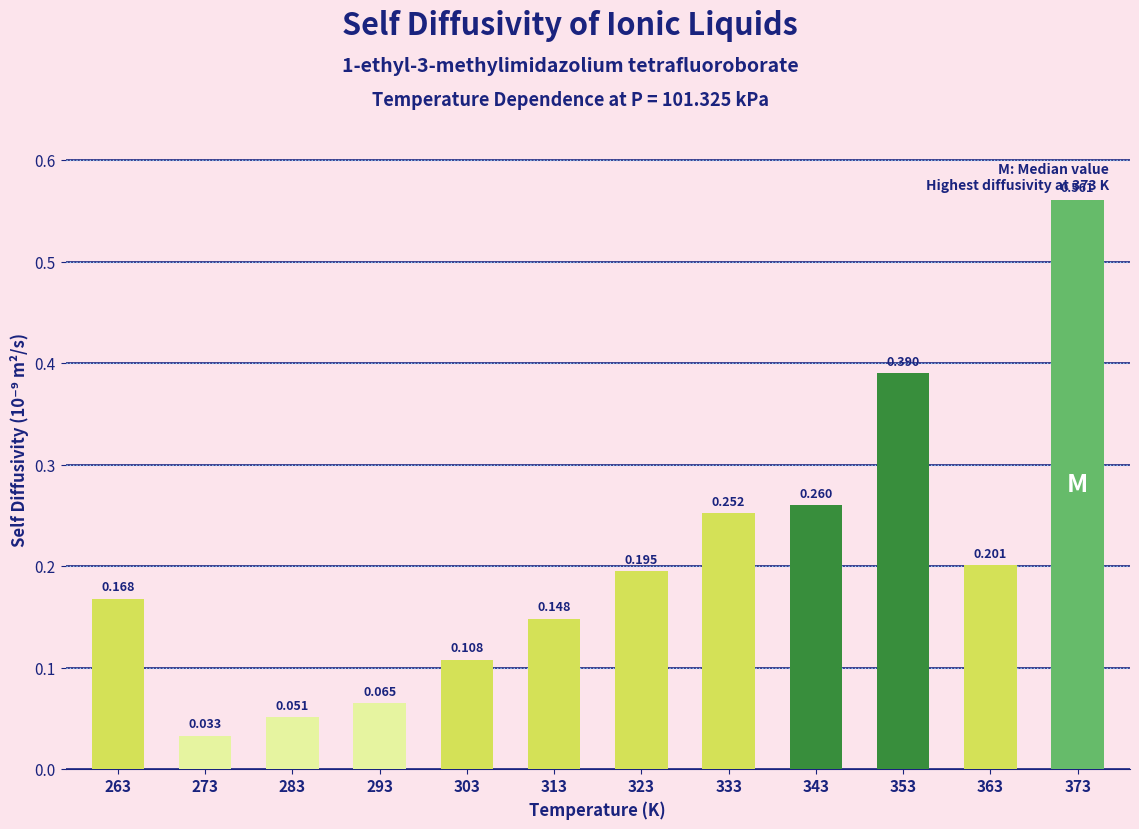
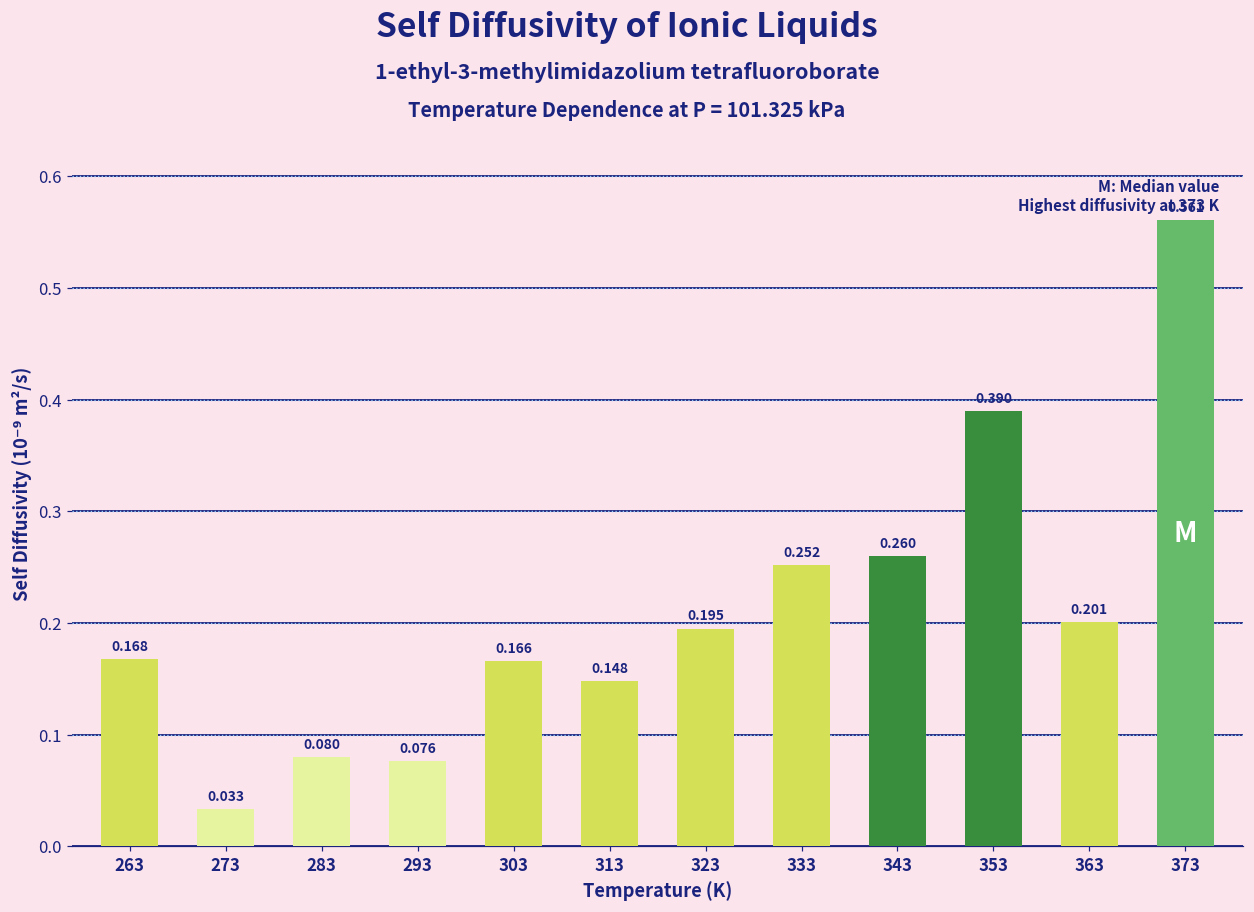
283: 0.051 -> 0.080
293: 0.065 -> 0.076
303: 0.108 -> 0.166
